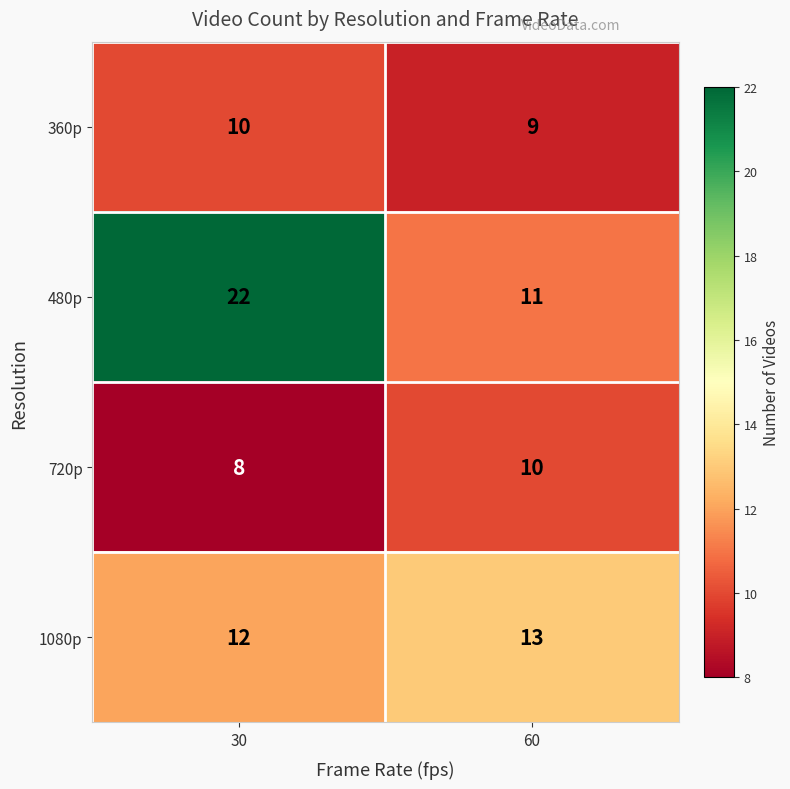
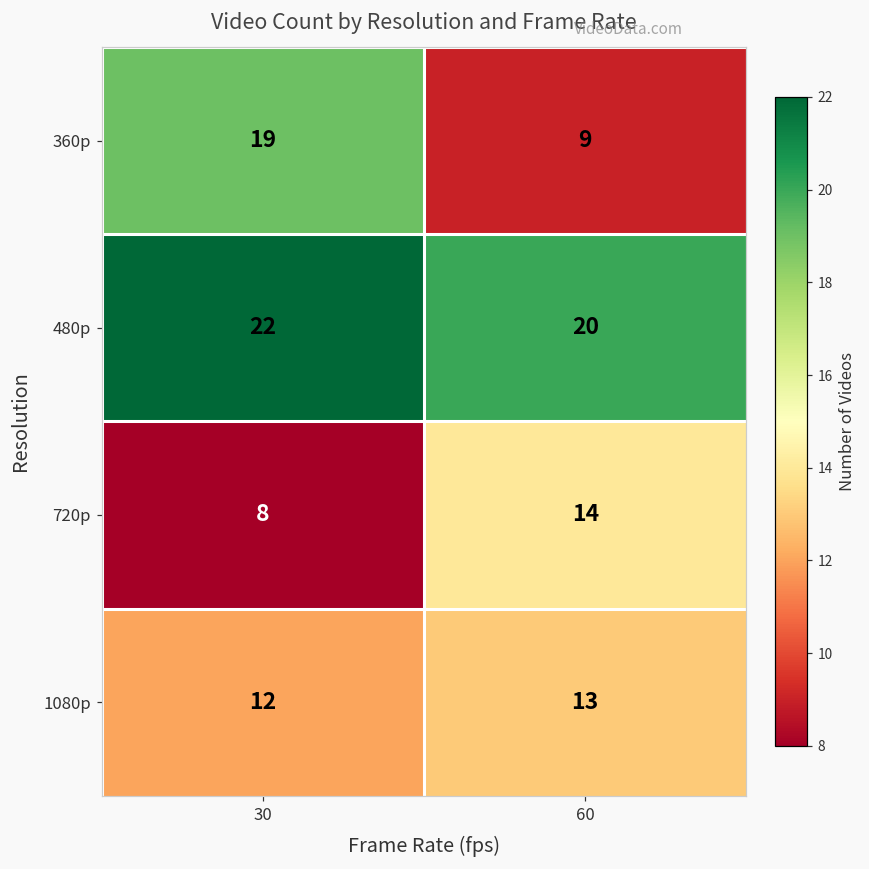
360p, 30: 10 -> 19
480p, 60: 11 -> 20
720p, 60: 10 -> 14
